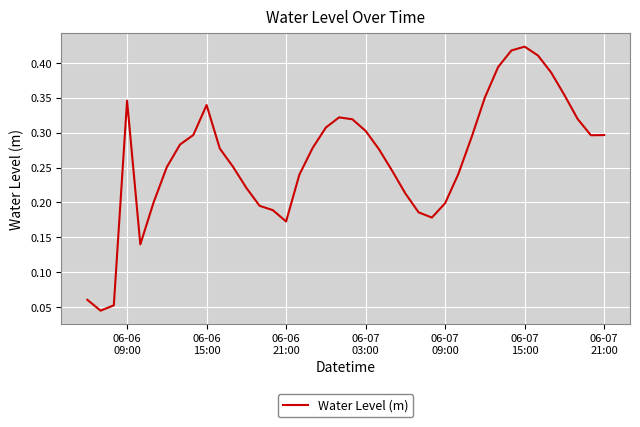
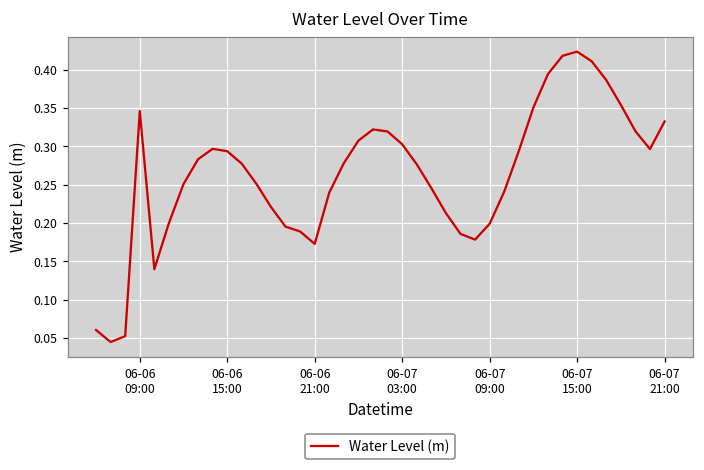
06-06 15:00: 0.34 -> 0.29
06-07 21:00: 0.30 -> 0.33
